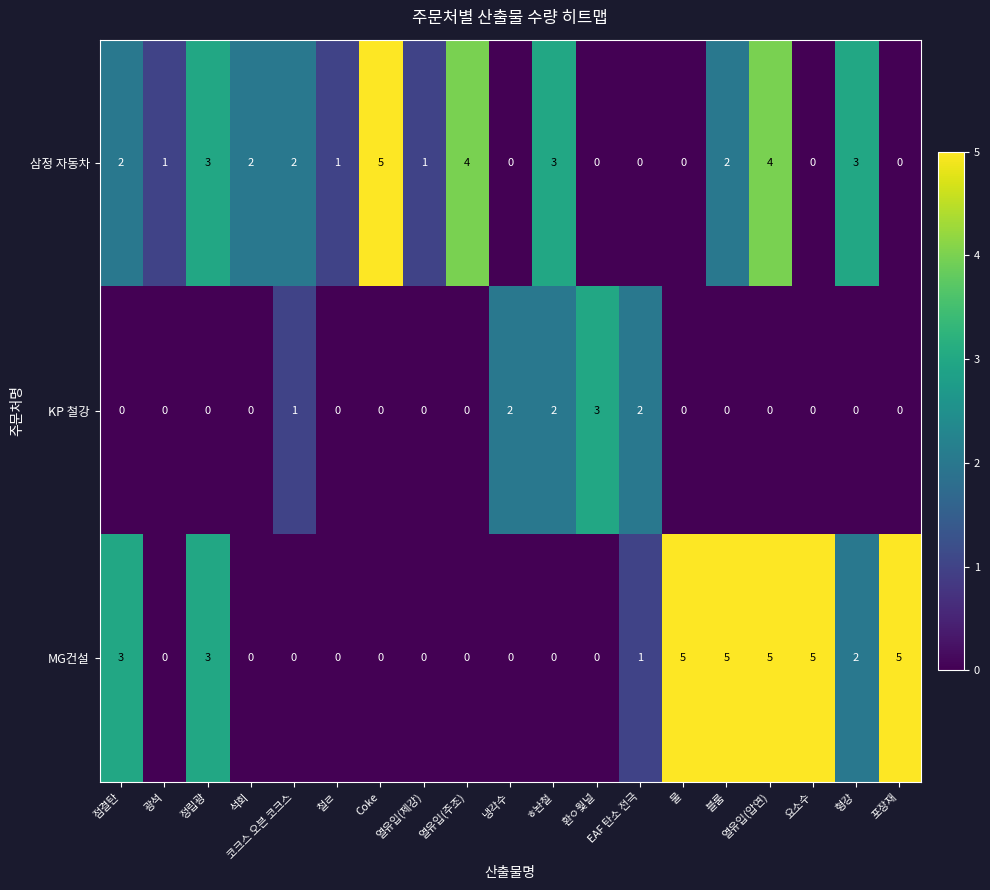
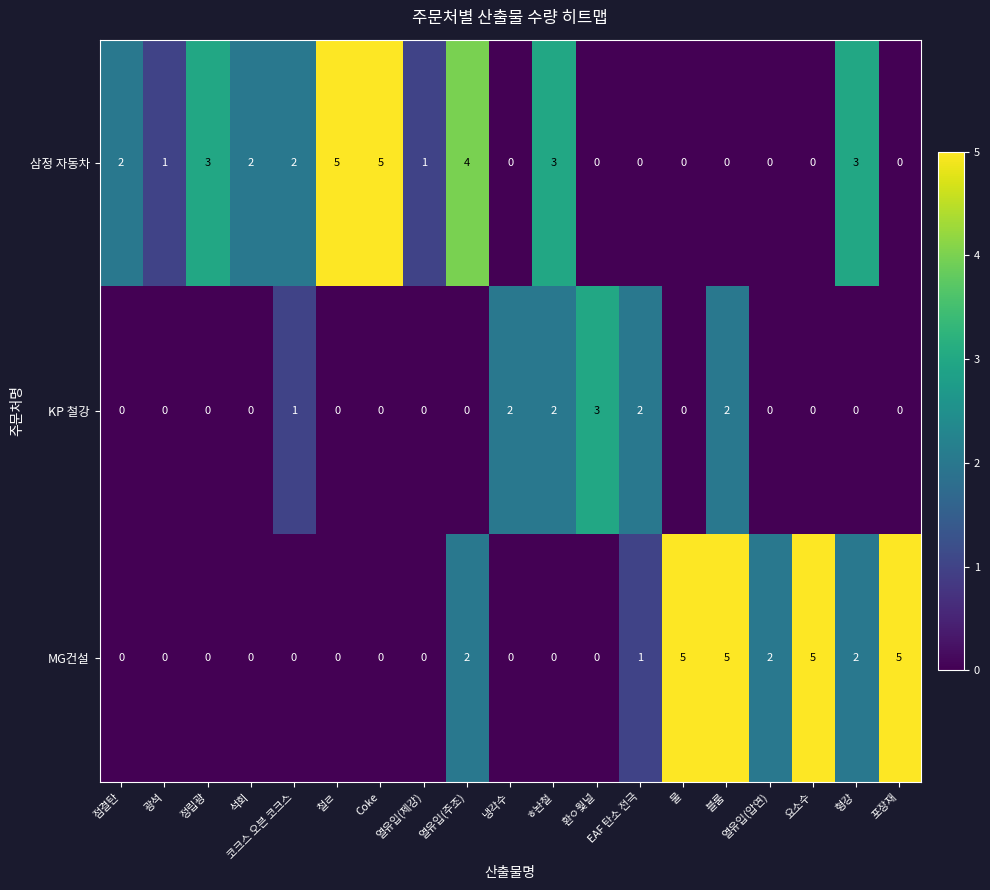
삼정 자동차, 철ㄹ: 1 -> 5
삼정 자동차, 블룸: 2 -> 0
삼정 자동차, 열유입(압연): 4 -> 0
KP 철강, 블룸: 0 -> 2
MG건설, 점결탄: 3 -> 0
MG건설, 정립광: 3 -> 0
MG건설, 열유입(주조): 0 -> 2
MG건설, 열유입(압연): 5 -> 2
